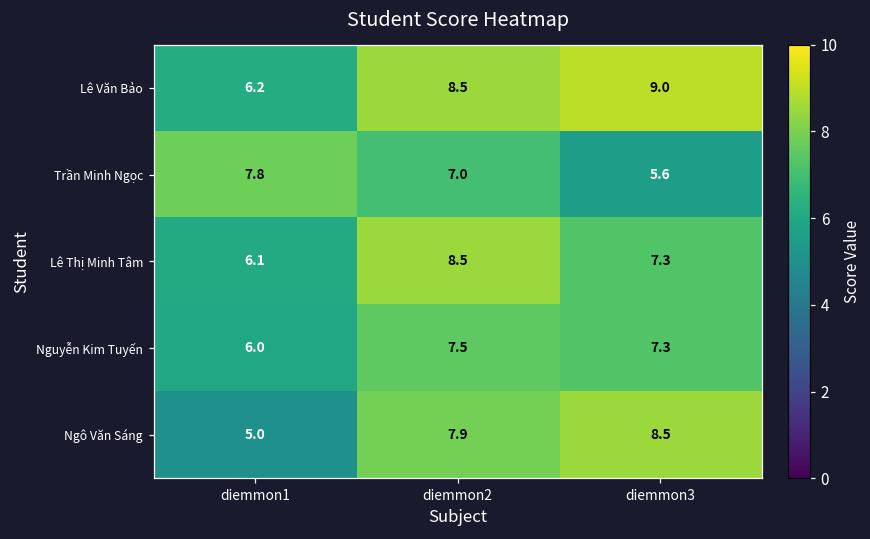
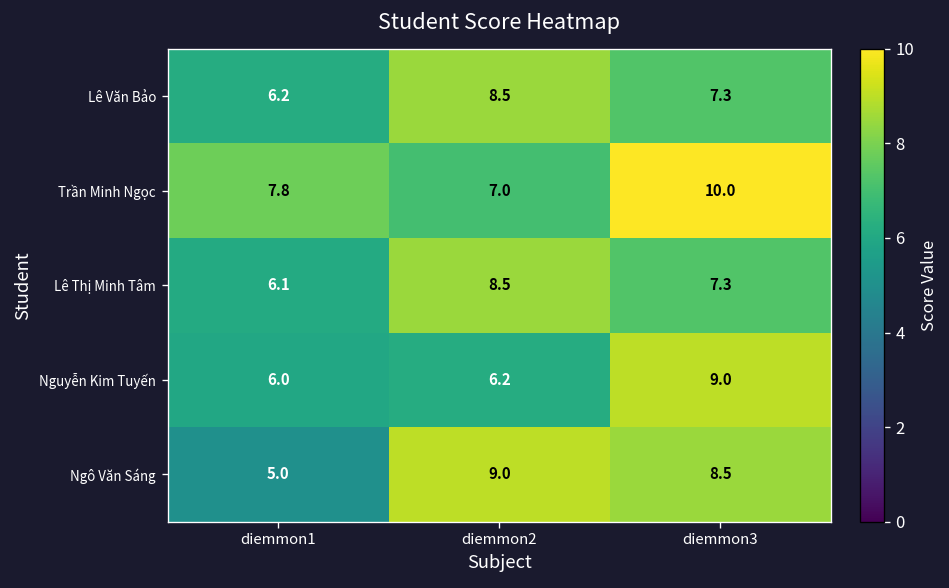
Lê Văn Bảo, diemmon3: 9.0 -> 7.3
Trần Minh Ngọc, diemmon3: 5.6 -> 10.0
Nguyễn Kim Tuyến, diemmon2: 7.5 -> 6.2
Nguyễn Kim Tuyến, diemmon3: 7.3 -> 9.0
Ngô Văn Sáng, diemmon2: 7.9 -> 9.0
